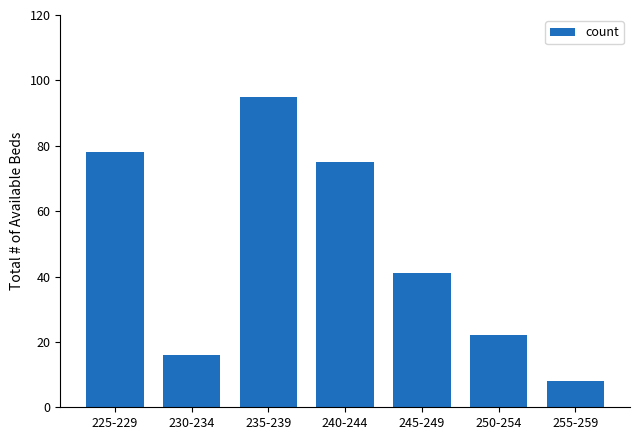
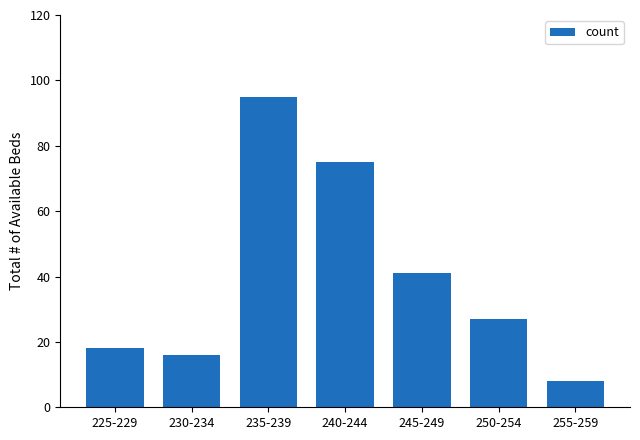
225-229: 78 -> 18
250-254: 22 -> 27
